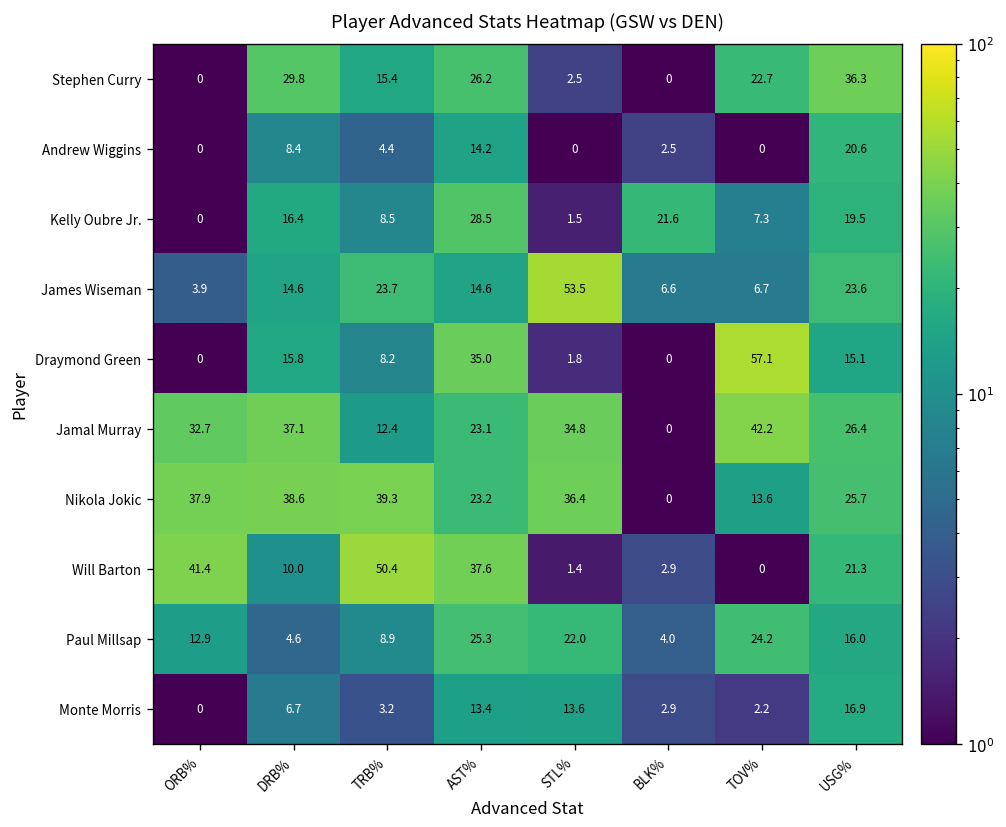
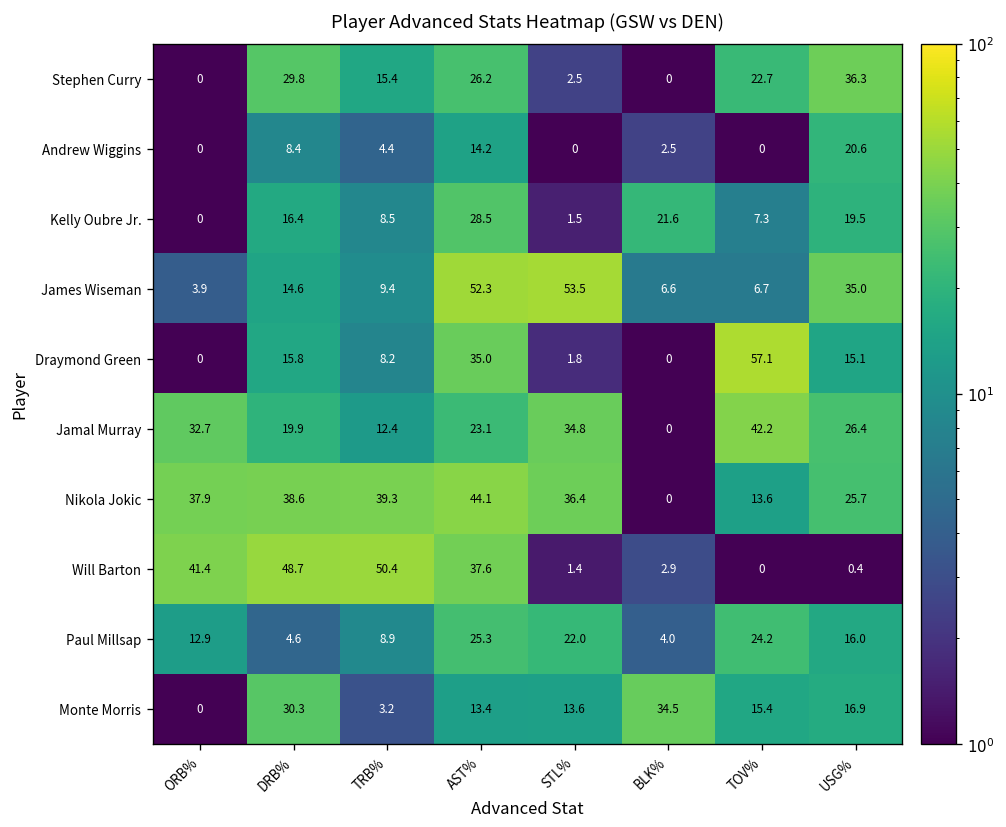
James Wiseman, TRB%: 23.7 -> 9.4
James Wiseman, AST%: 14.6 -> 52.3
James Wiseman, USG%: 23.6 -> 35.0
Jamal Murray, DRB%: 37.1 -> 19.9
Nikola Jokic, AST%: 23.2 -> 44.1
Will Barton, DRB%: 10.0 -> 48.7
Will Barton, USG%: 21.3 -> 0.4
Monte Morris, DRB%: 6.7 -> 30.3
Monte Morris, BLK%: 2.9 -> 34.5
Monte Morris, TOV%: 2.2 -> 15.4
